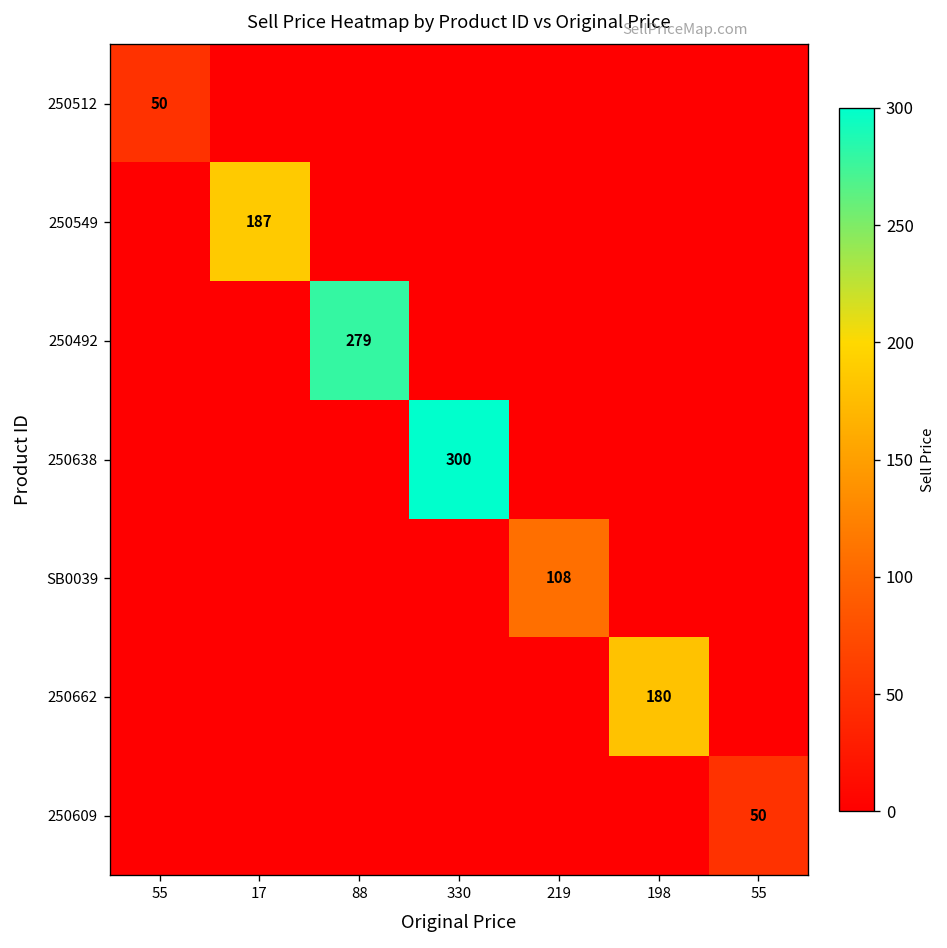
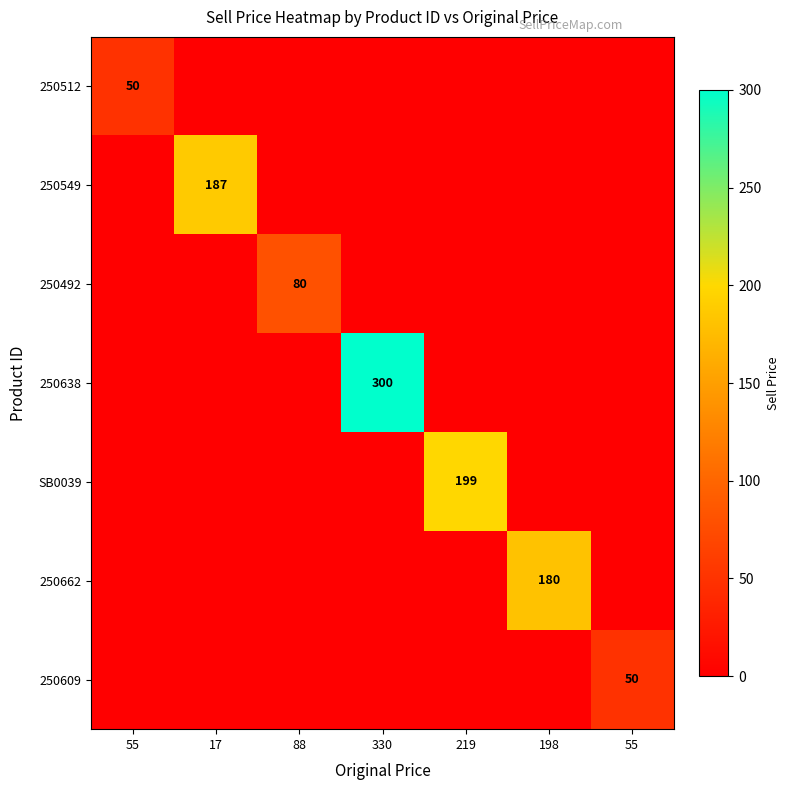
250492, 88: 279 -> 80
SB0039, 219: 108 -> 199
